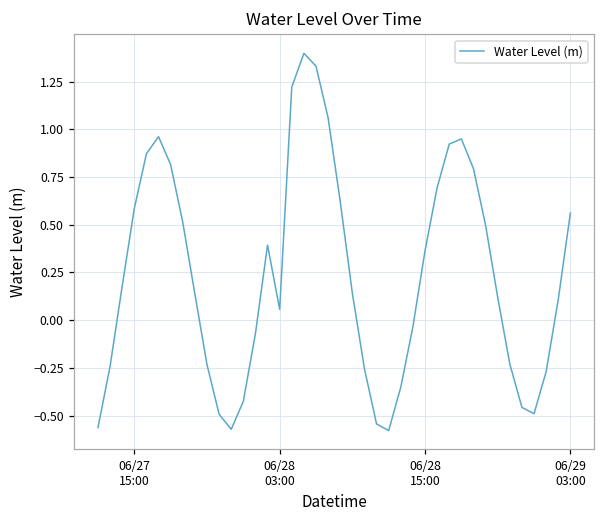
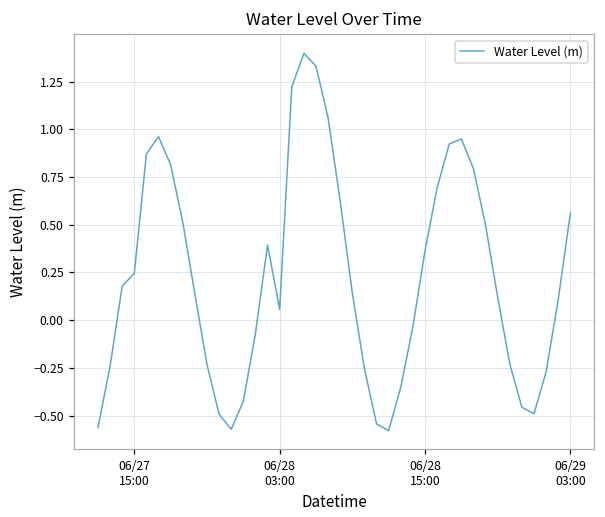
06/27 15:00: 0.59 -> 0.24
